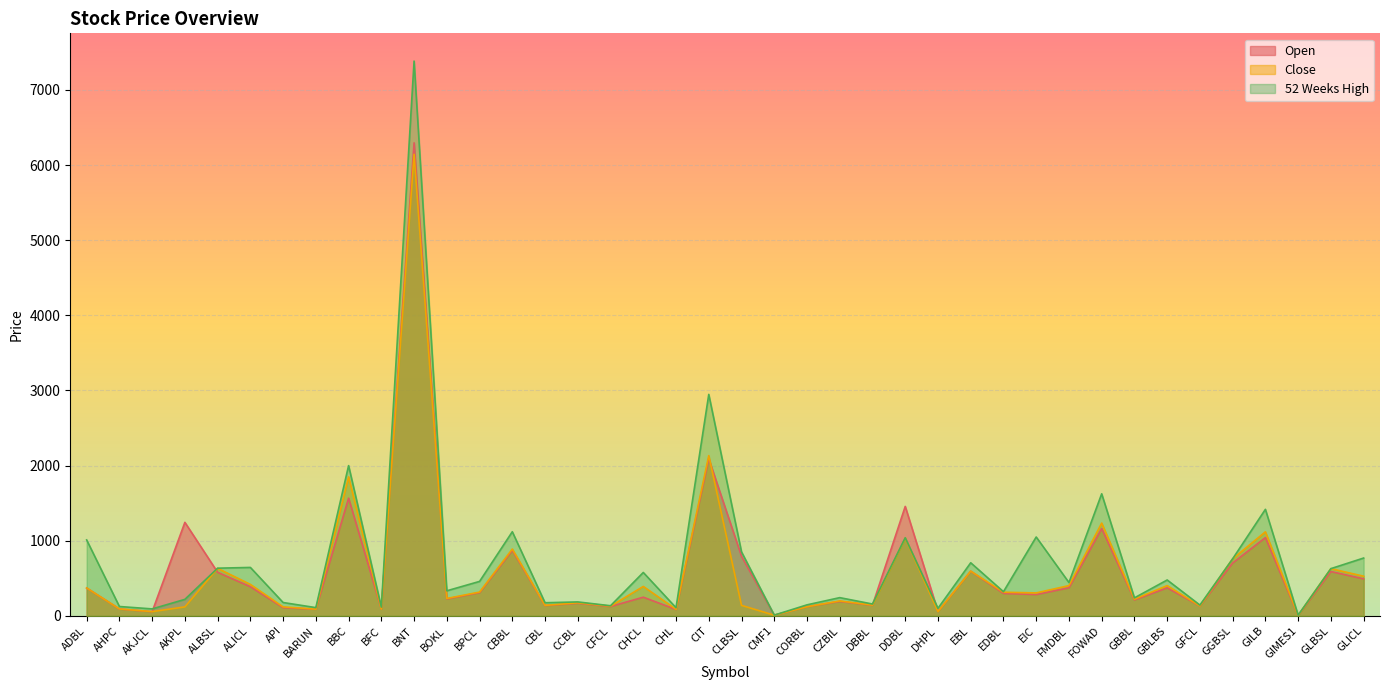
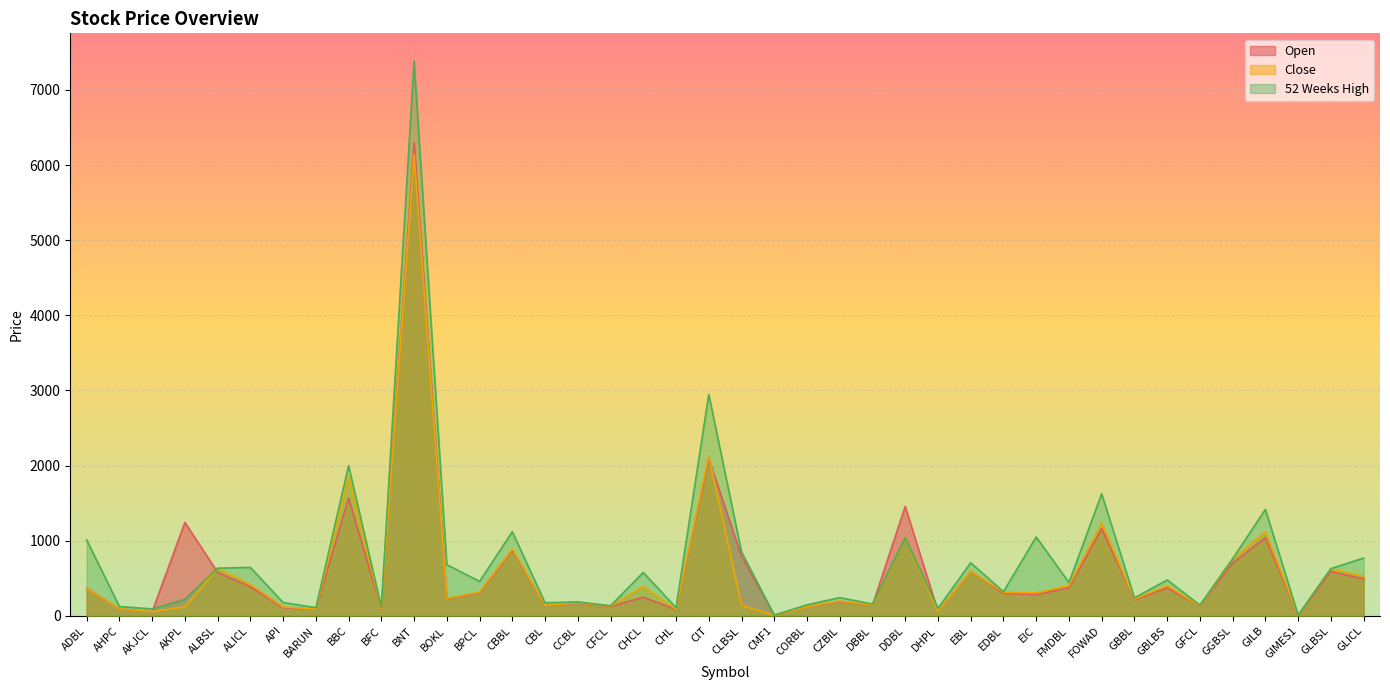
52 Weeks High, BOKL: 300 -> 700
